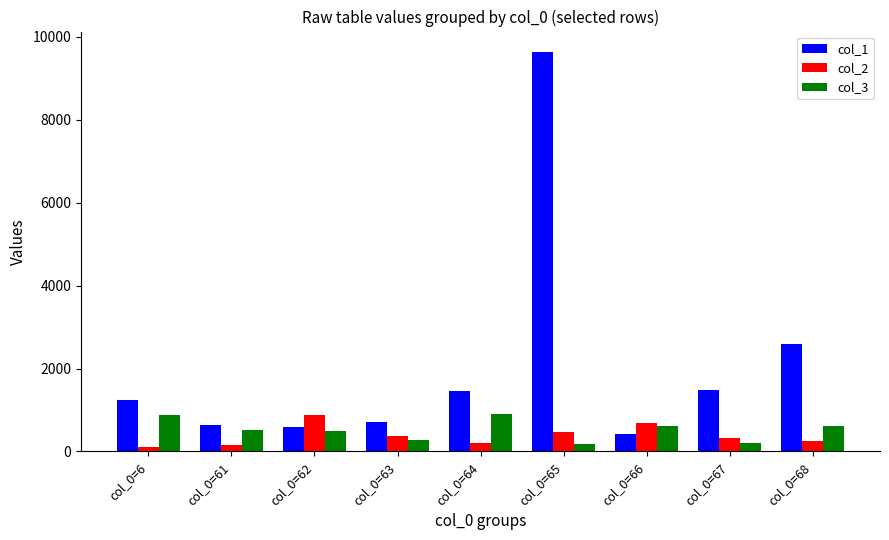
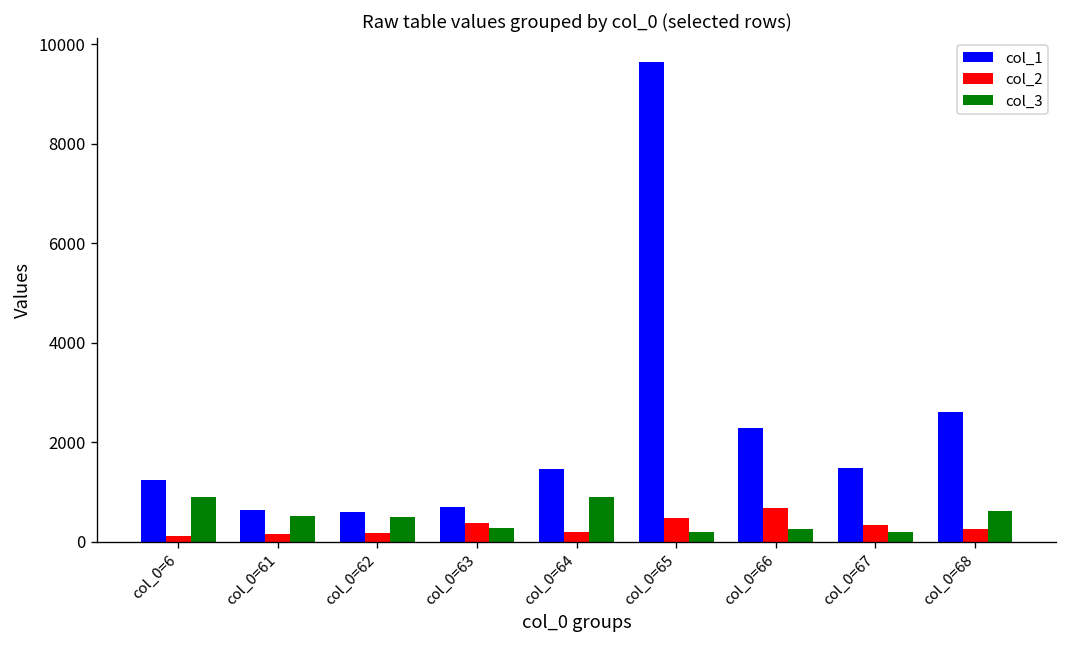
col_2, col_0=62: 900 -> 200
col_1, col_0=66: 400 -> 2300
col_3, col_0=66: 600 -> 300
